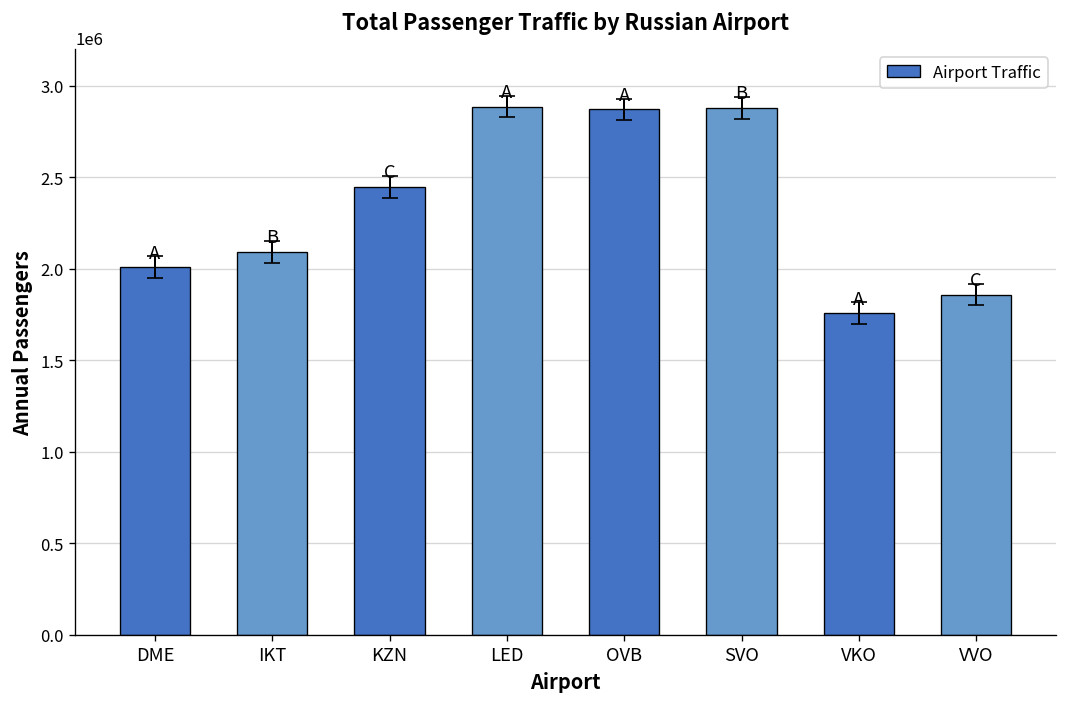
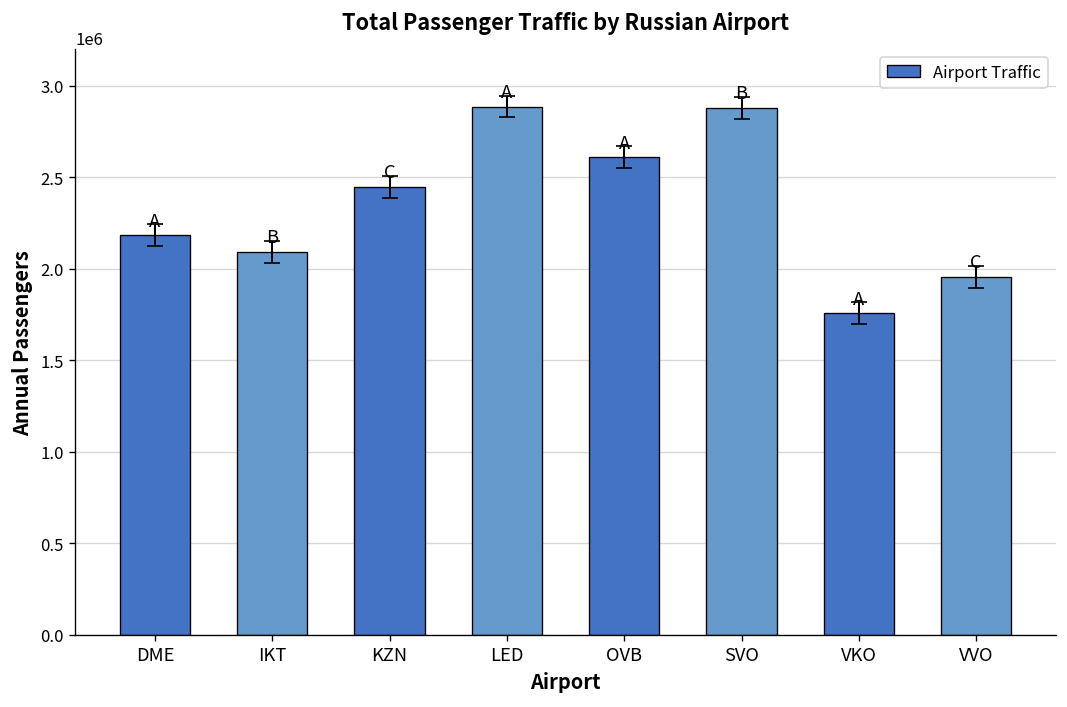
Airport Traffic, DME: 2010000 -> 2180000
Airport Traffic, OVB: 2870000 -> 2610000
Airport Traffic, VVO: 1860000 -> 1960000
